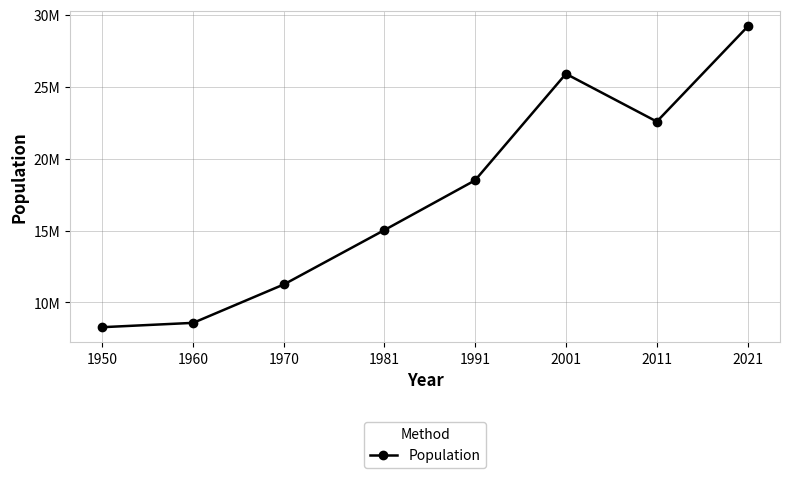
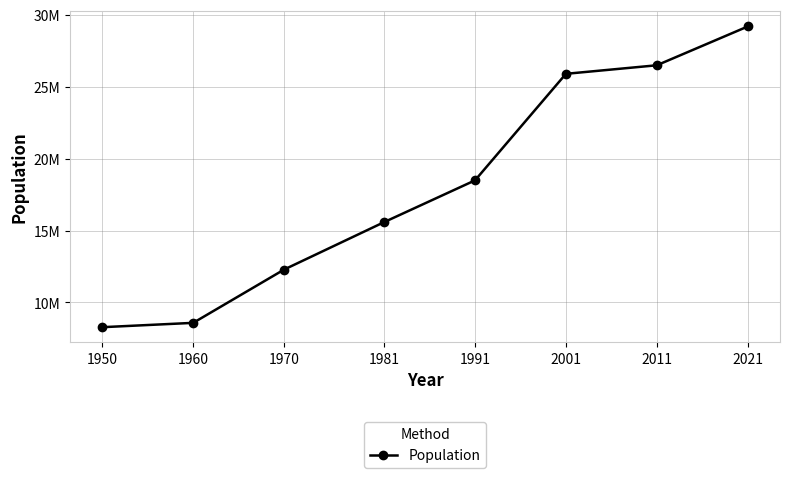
1970: 11300000 -> 12300000
1981: 15000000 -> 15600000
2011: 22600000 -> 26500000
